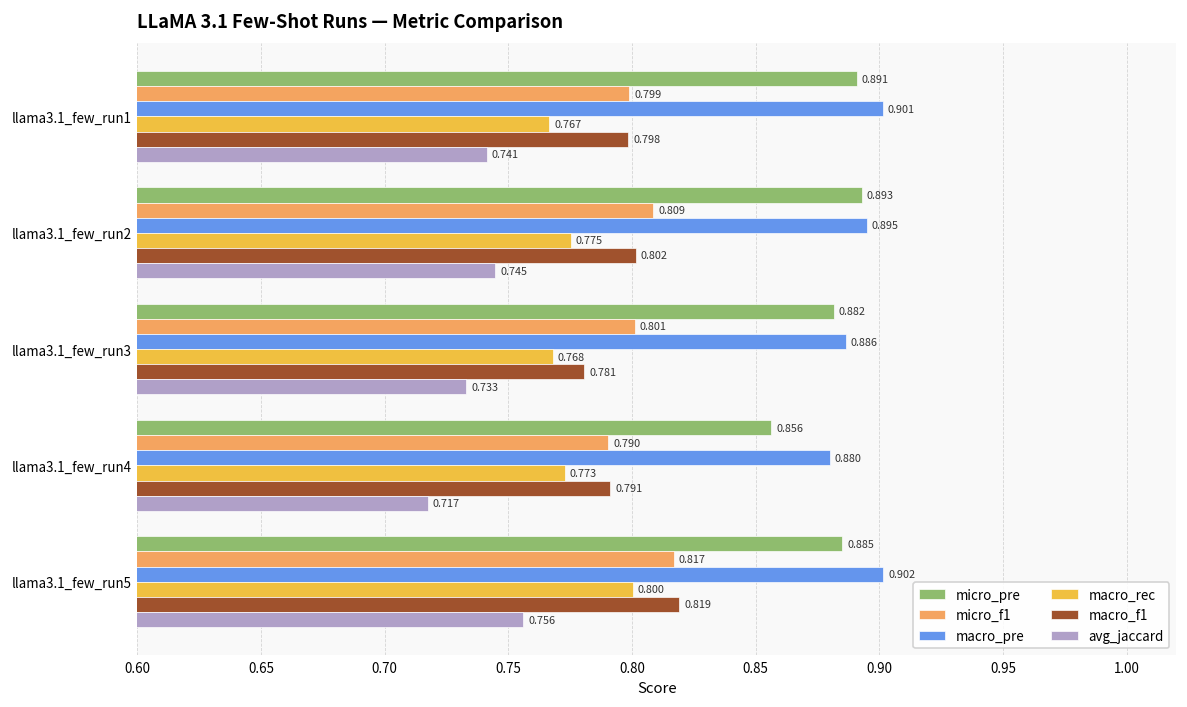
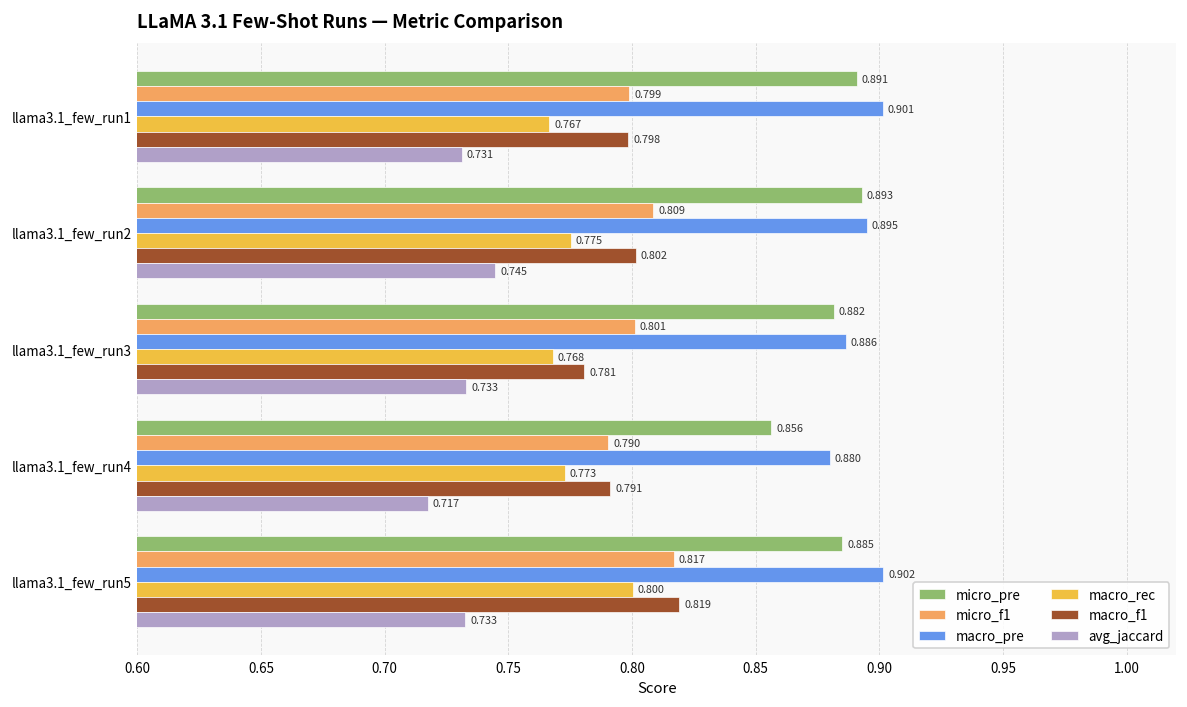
avg_jaccard, llama3.1_few_run1: 0.741 -> 0.731
avg_jaccard, llama3.1_few_run5: 0.756 -> 0.733
